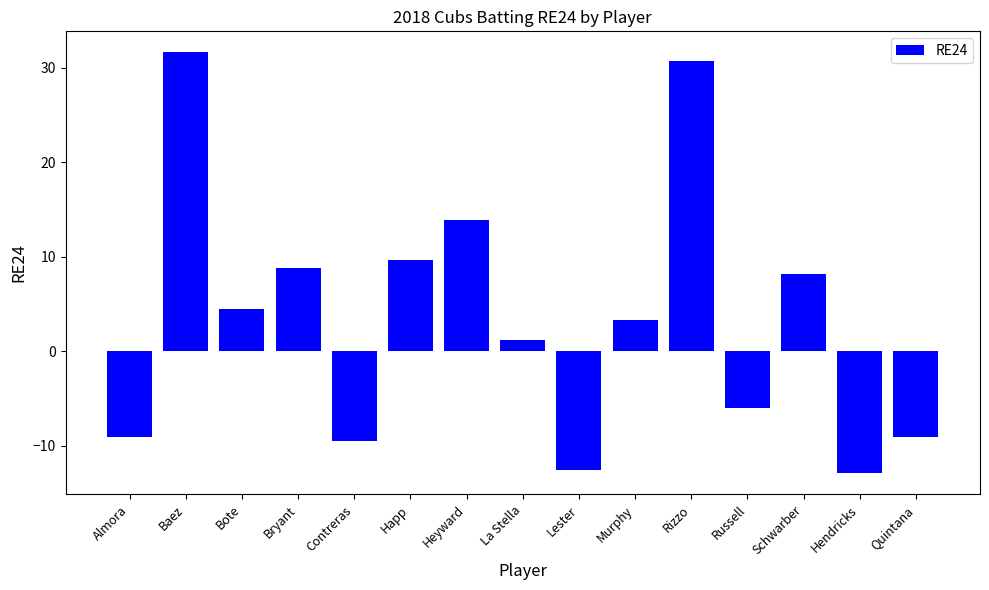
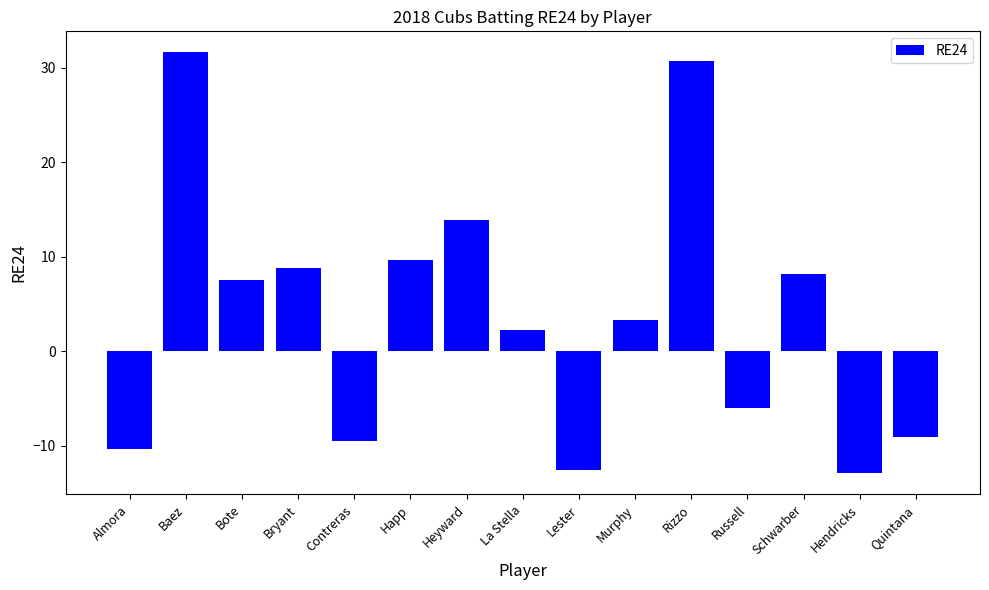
Almora: -9 -> -10
Bote: 5 -> 8
La Stella: 1 -> 2
